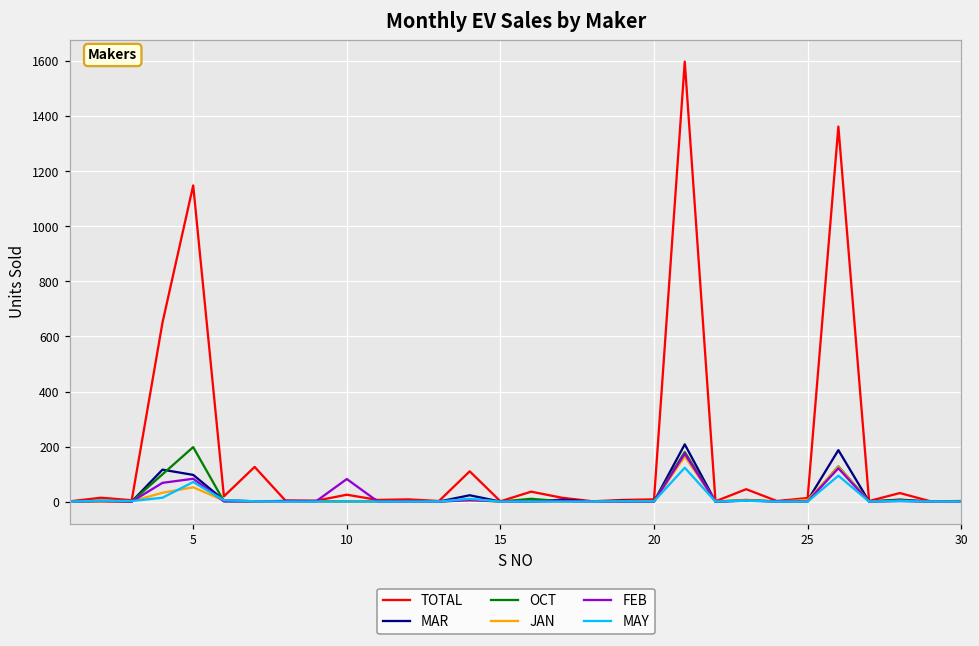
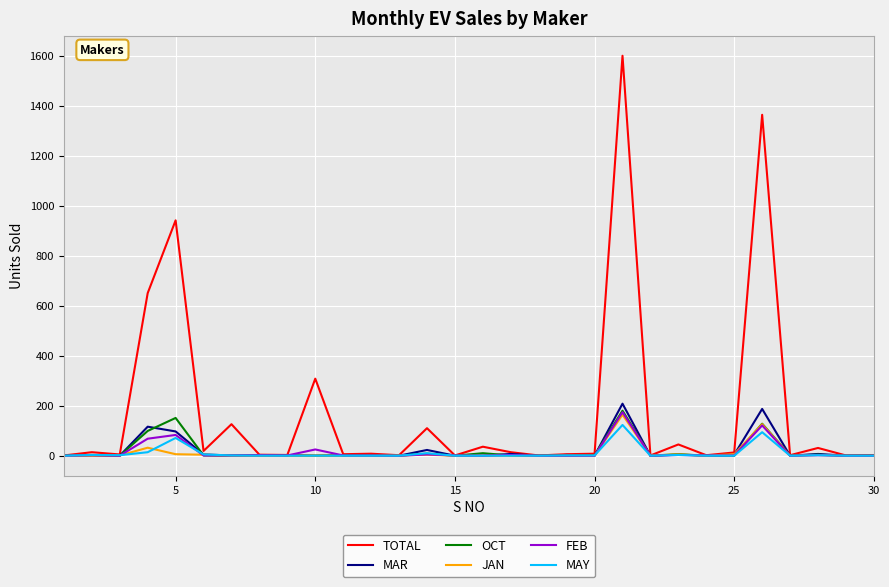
TOTAL, 5: 1150 -> 940
OCT, 5: 200 -> 150
JAN, 5: 50 -> 10
TOTAL, 10: 30 -> 310
FEB, 10: 80 -> 30
